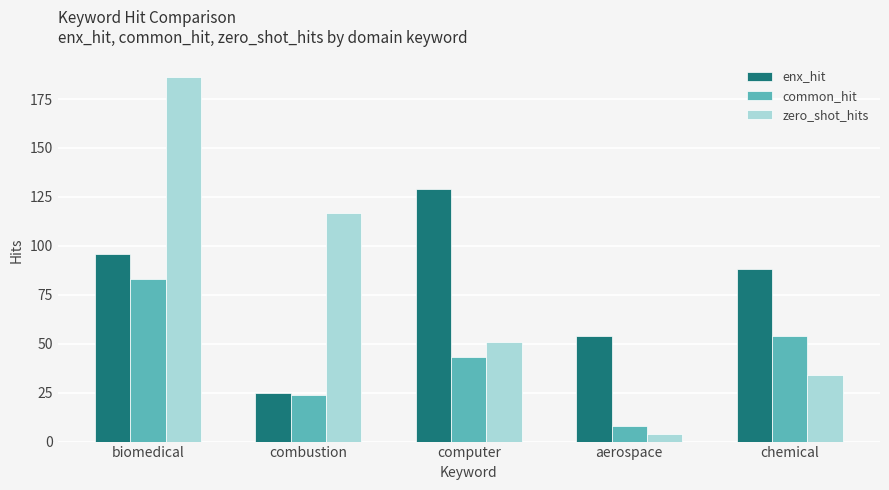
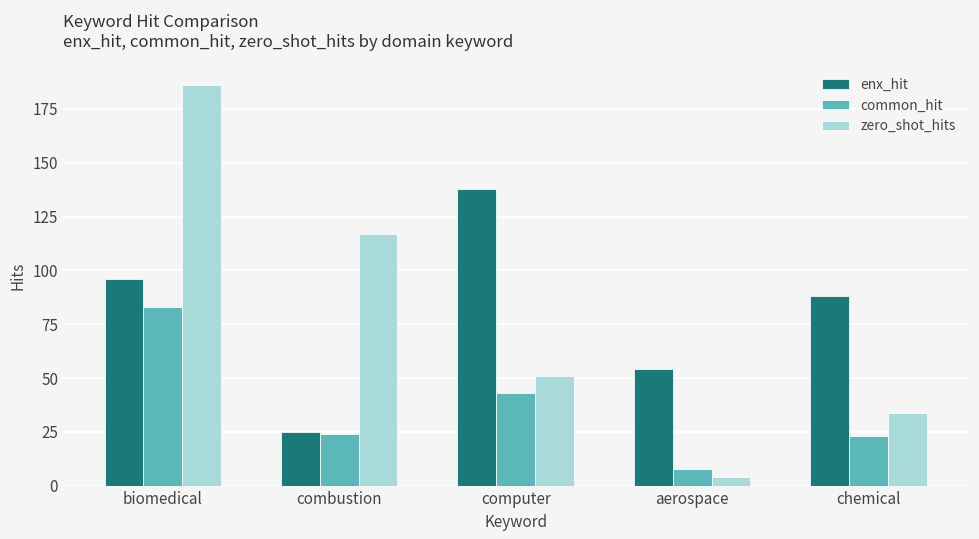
enx_hit, computer: 129 -> 138
common_hit, chemical: 54 -> 23
